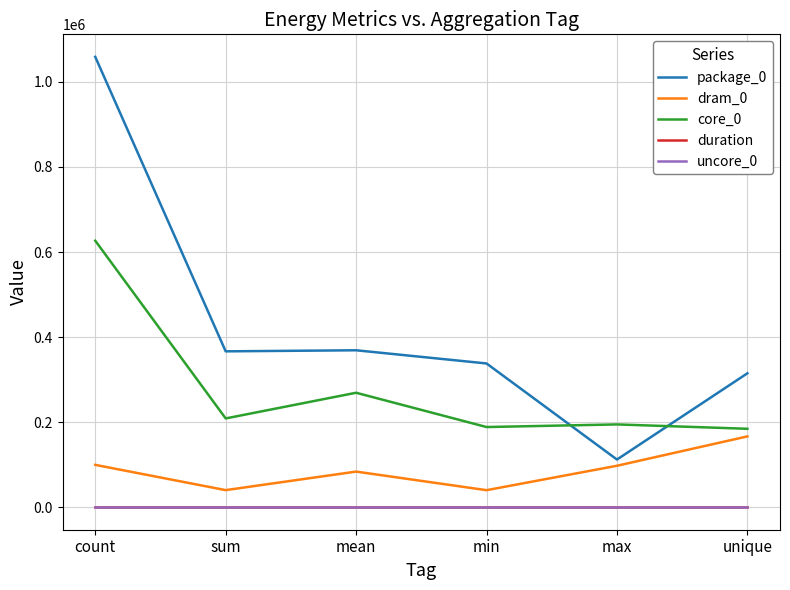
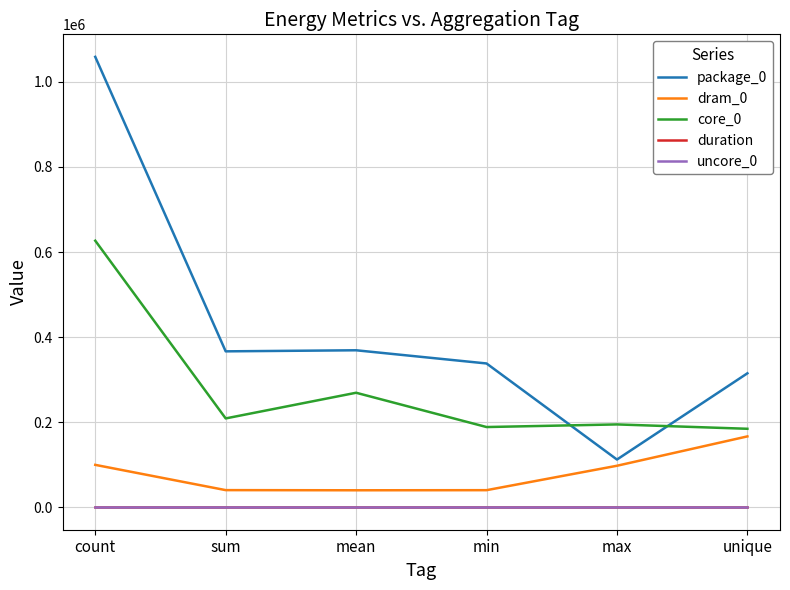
dram_0, mean: 80000 -> 40000
